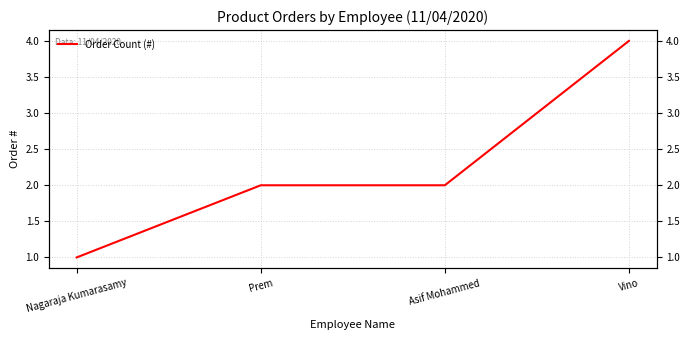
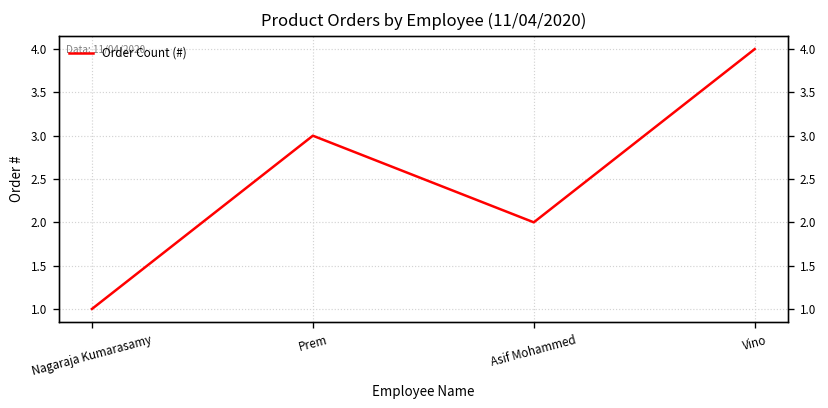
Prem: 2 -> 3
